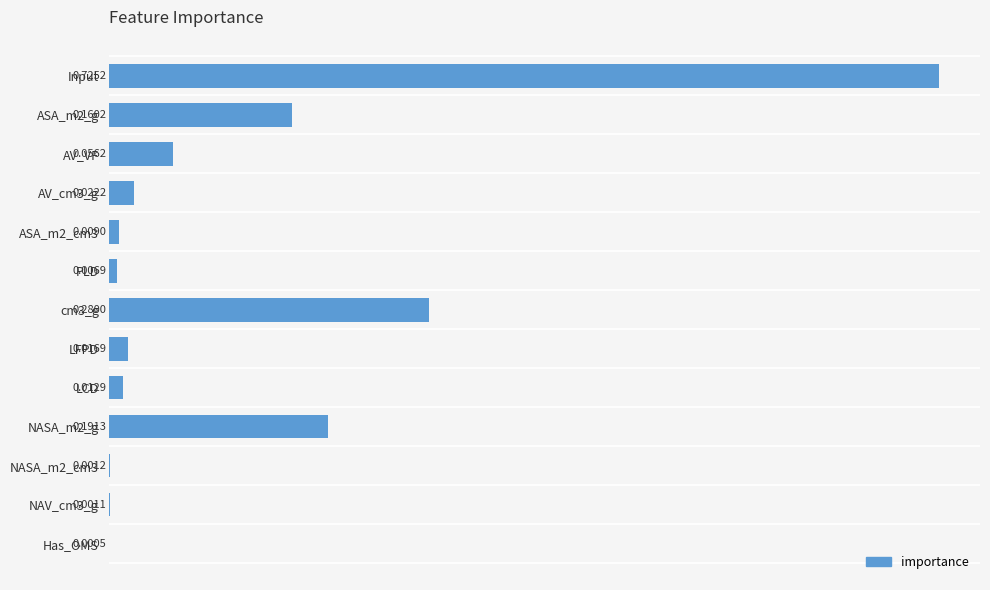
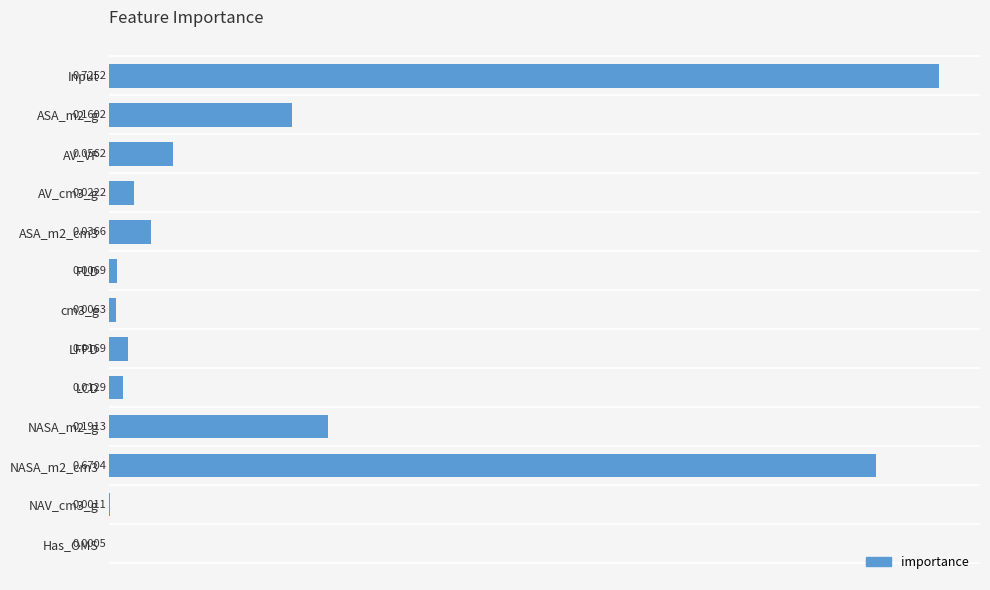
ASA_m2_cm3: 0.0090 -> 0.0366
cm3_g: 0.2800 -> 0.0063
NASA_m2_cm3: 0.0012 -> 0.6704
